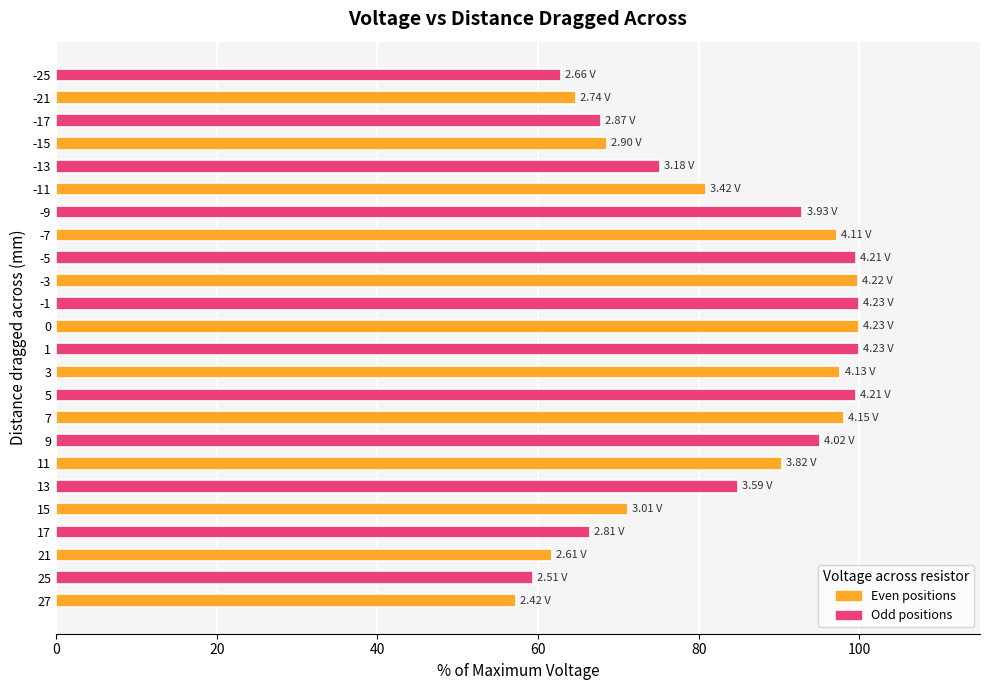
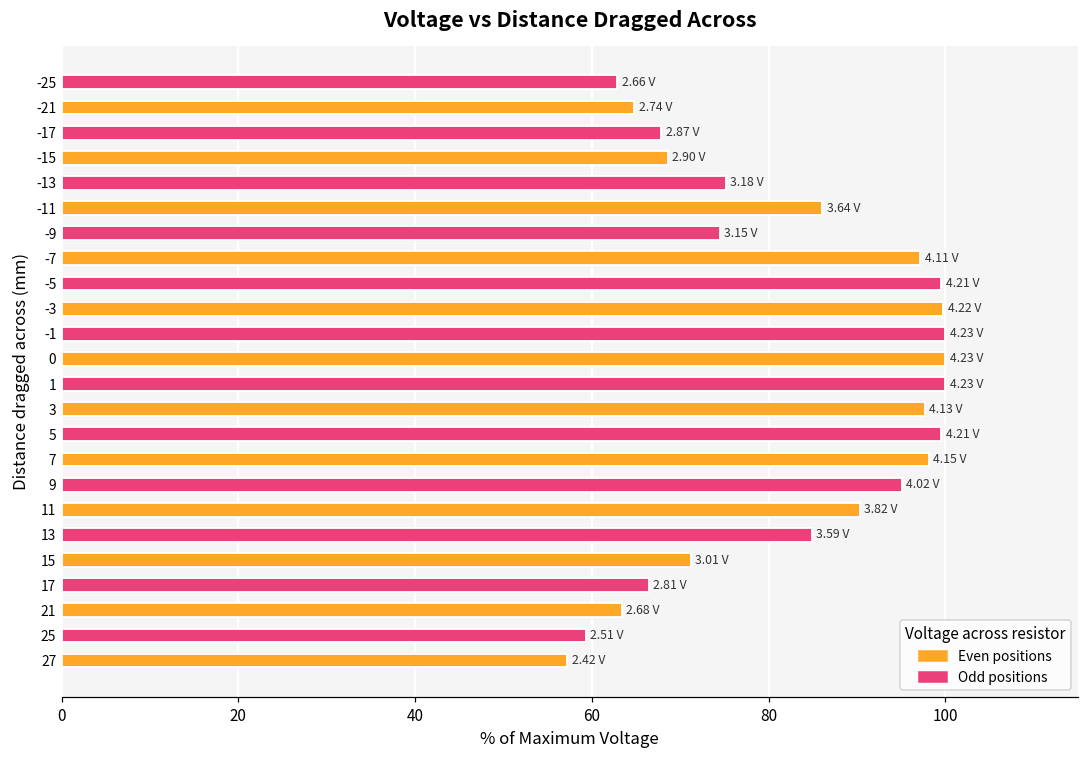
-11: 3.42 -> 3.64
-9: 3.93 -> 3.15
21: 2.61 -> 2.68
